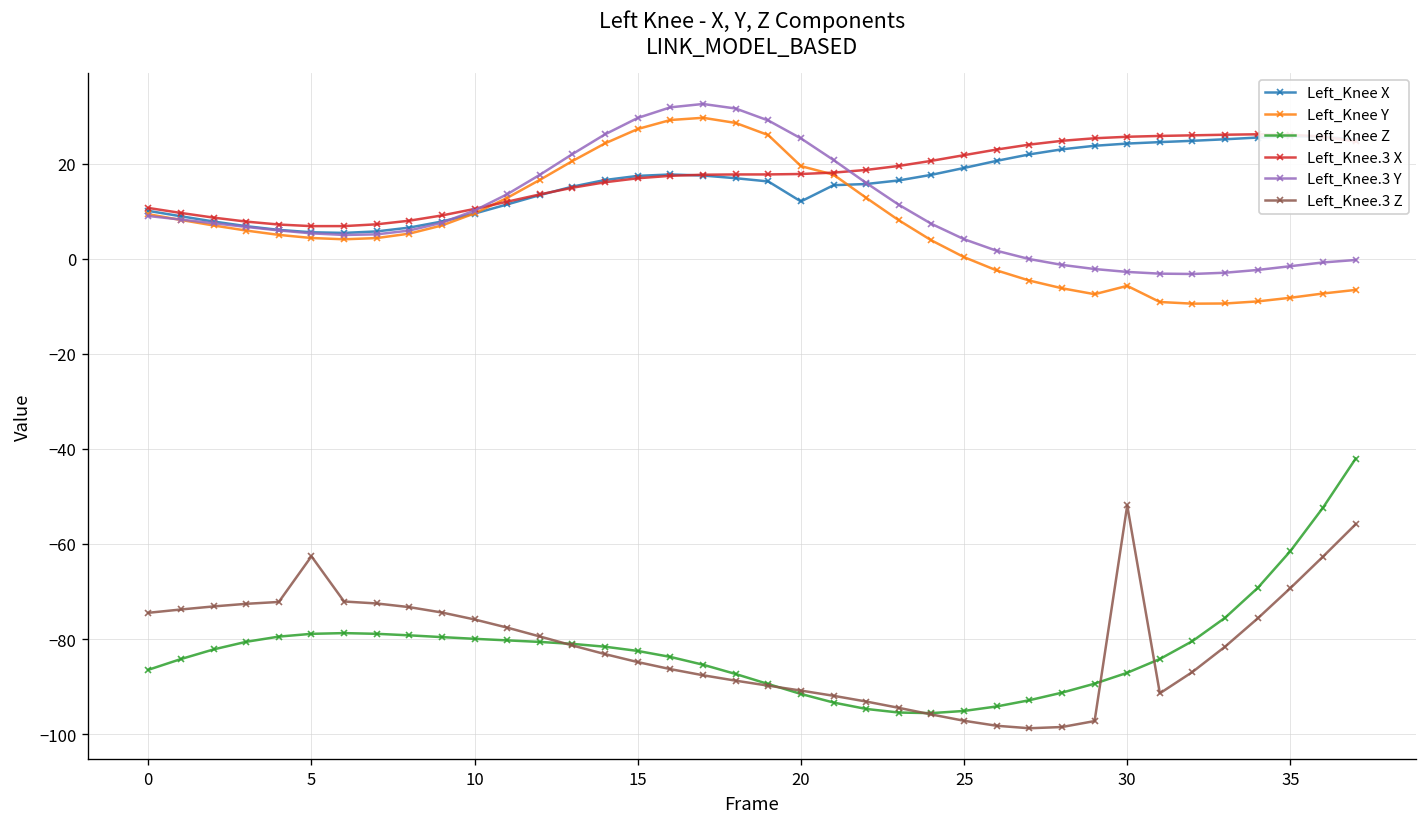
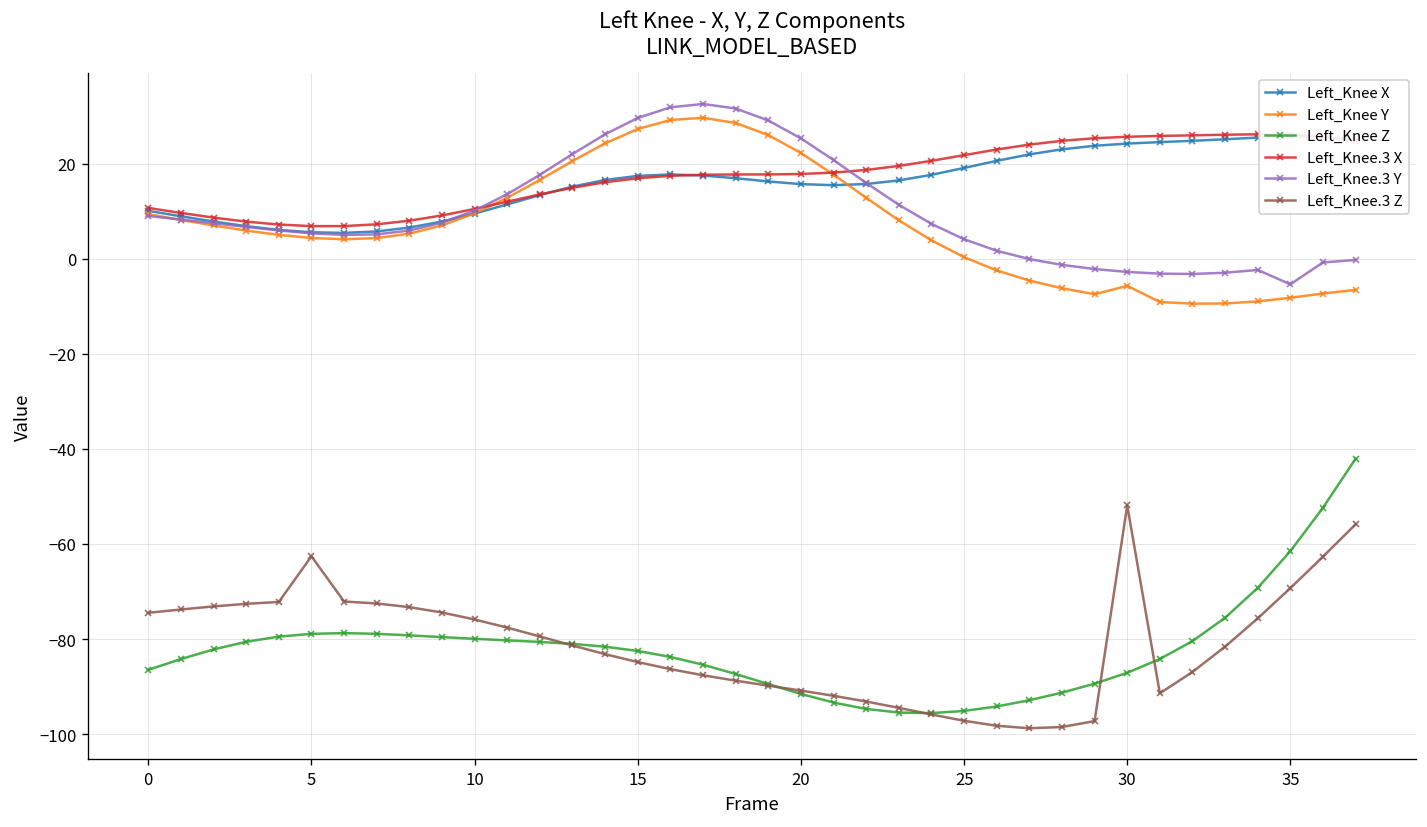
Left_Knee X, 20: 12 -> 16
Left_Knee Y, 20: 19 -> 22
Left_Knee.3 Y, 35: -2 -> -5
